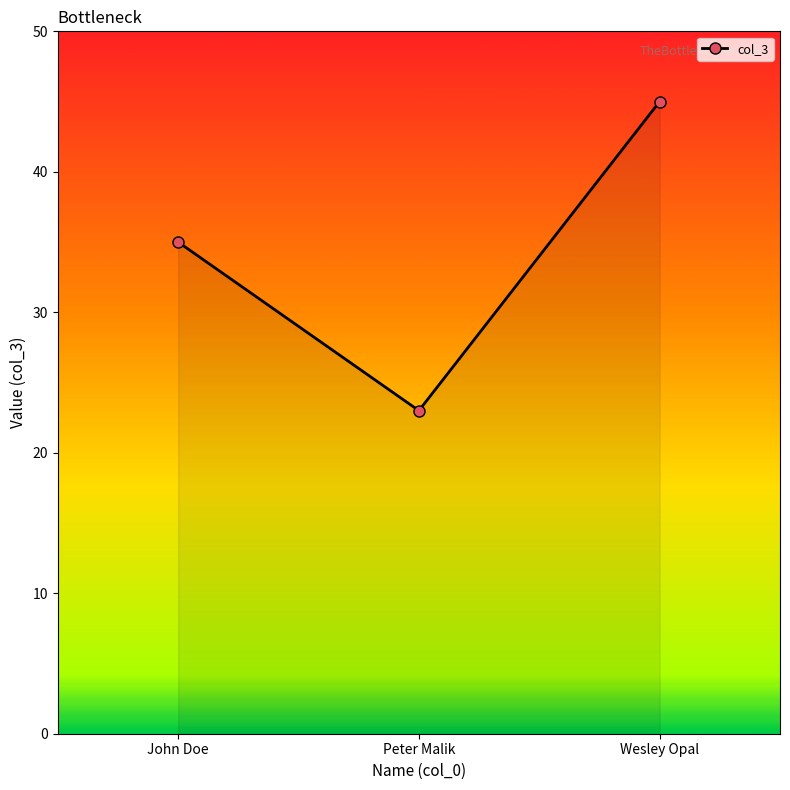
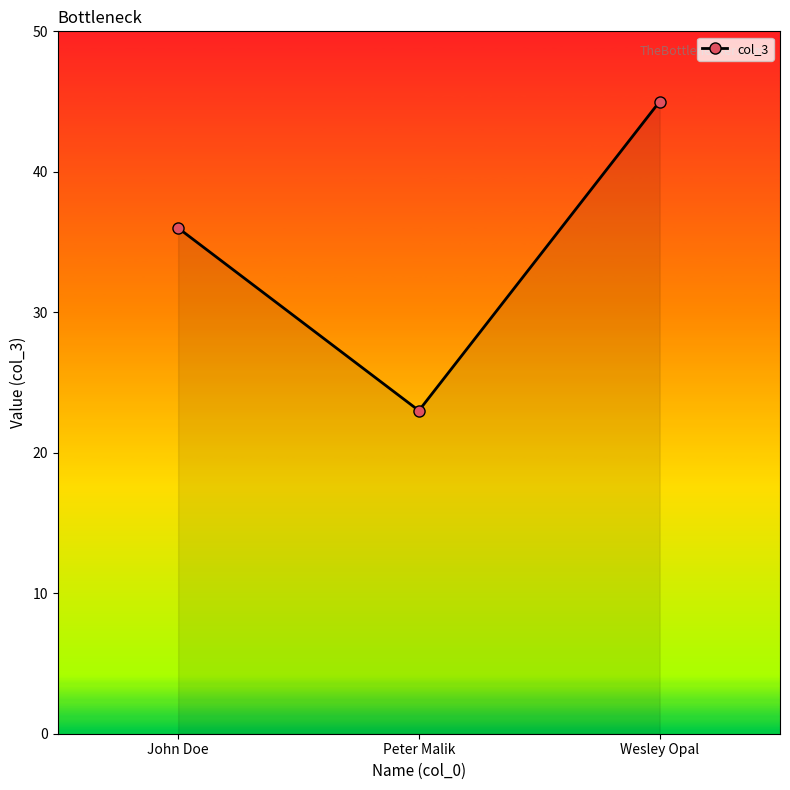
John Doe: 35 -> 36
